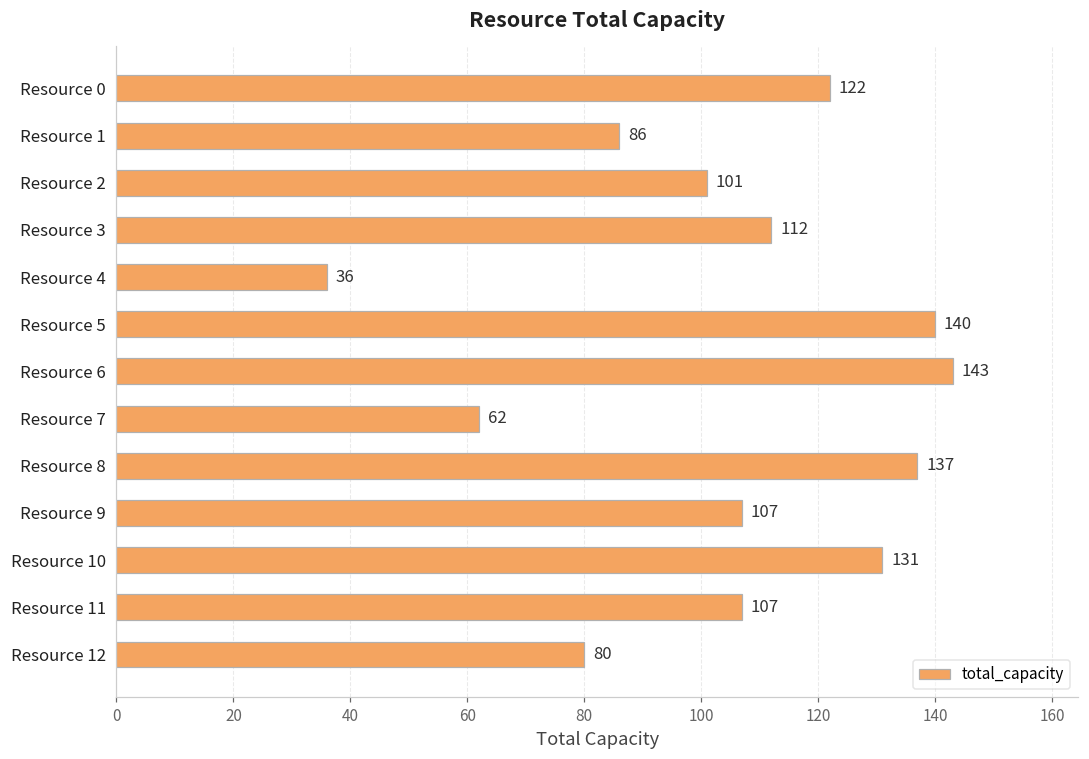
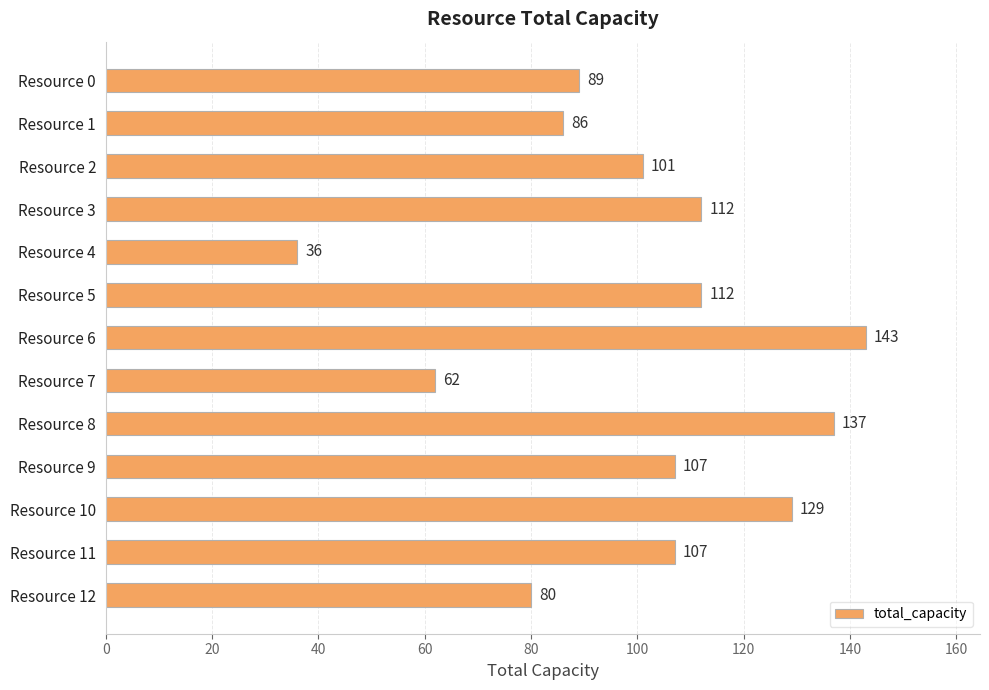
Resource 0: 122 -> 89
Resource 5: 140 -> 112
Resource 10: 131 -> 129
